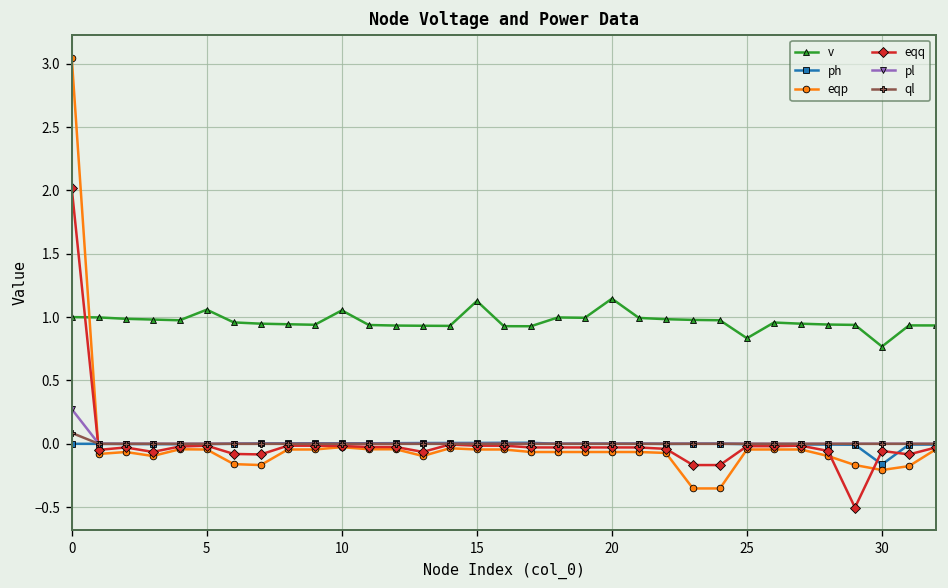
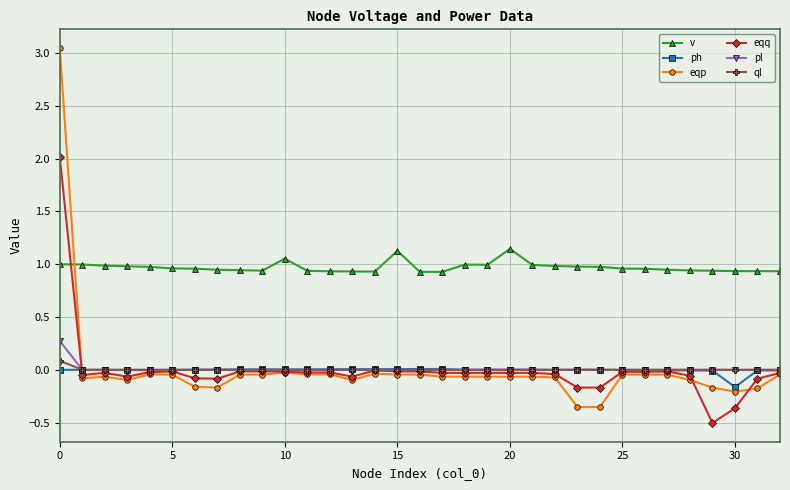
v, 5: 1.06 -> 0.96
v, 25: 0.83 -> 0.96
v, 30: 0.77 -> 0.94
eqq, 30: -0.06 -> -0.36
